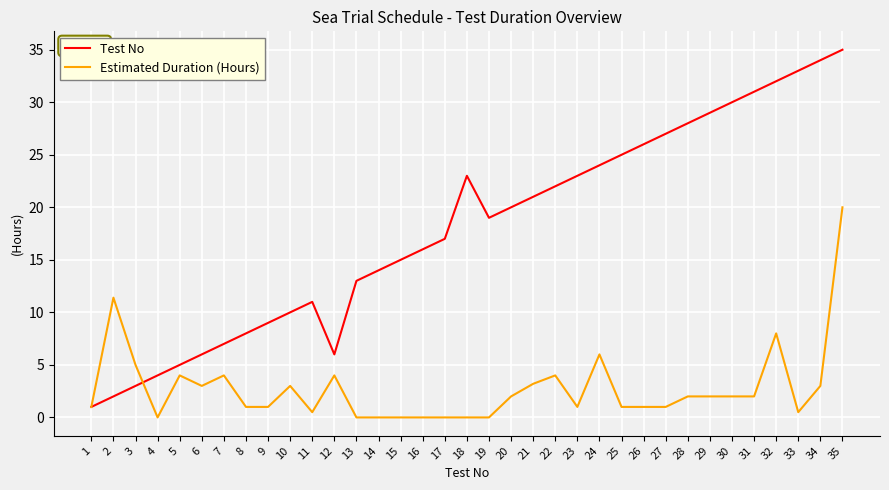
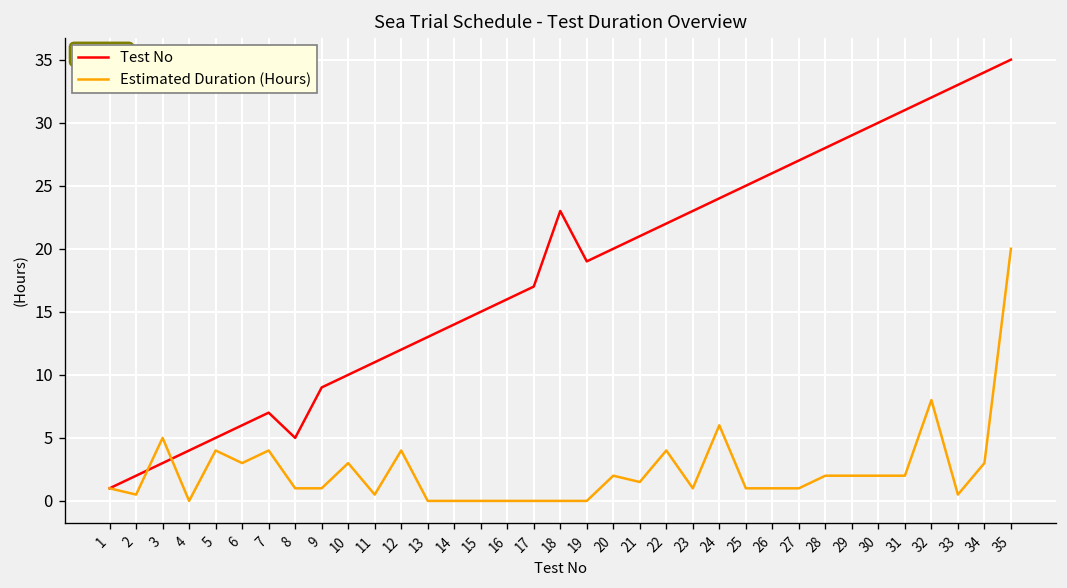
Estimated Duration (Hours), 2: 11.4 -> 0.5
Test No, 8: 8 -> 5
Test No, 12: 6 -> 12
Estimated Duration (Hours), 21: 3.2 -> 1.5
